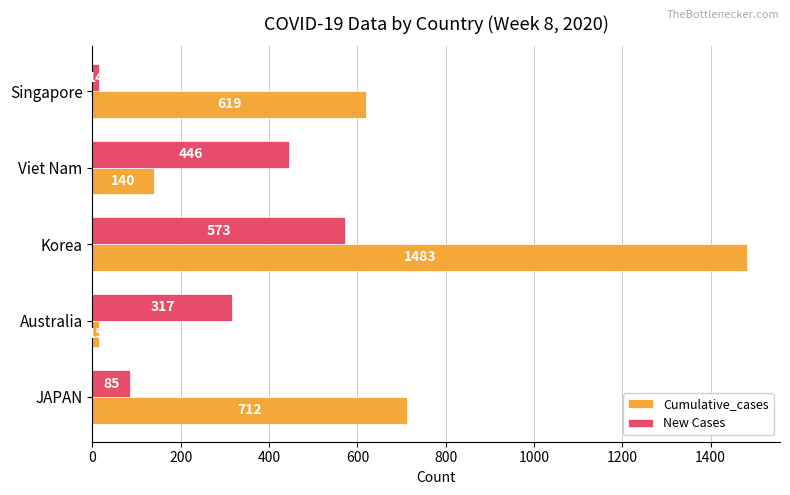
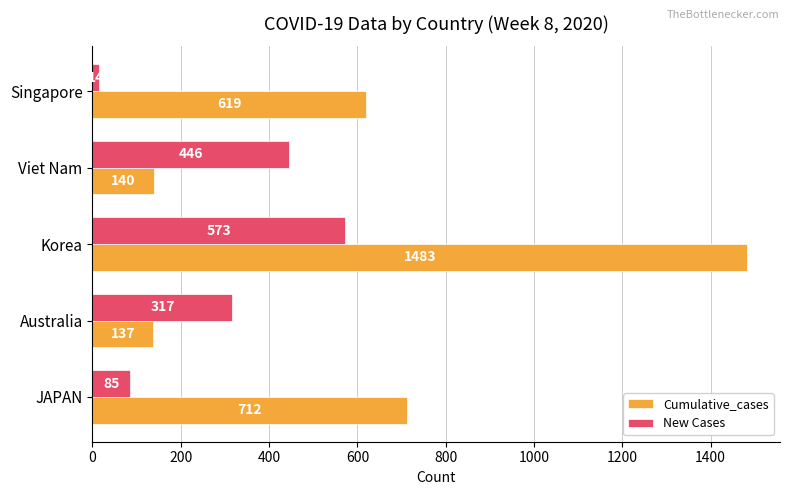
Cumulative_cases, Australia: 20 -> 140
